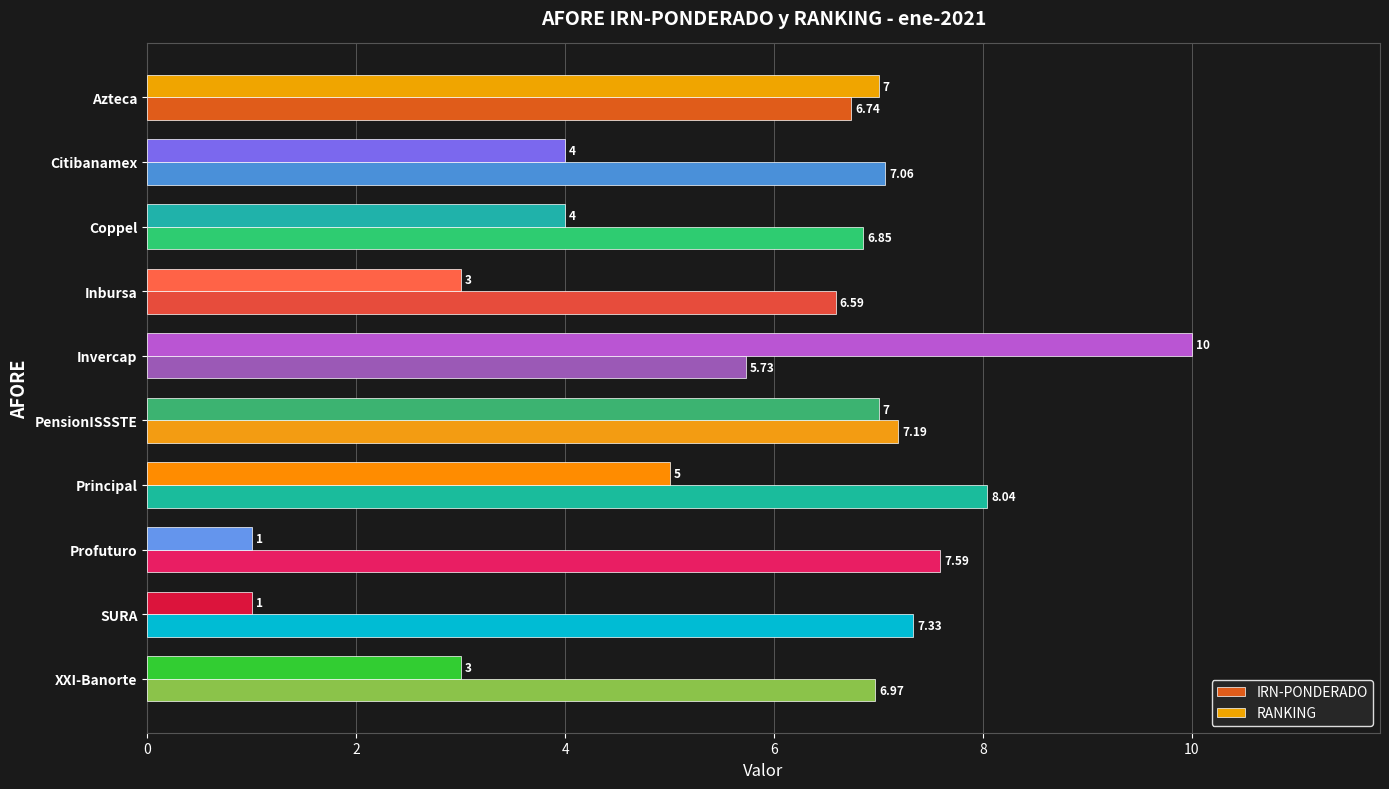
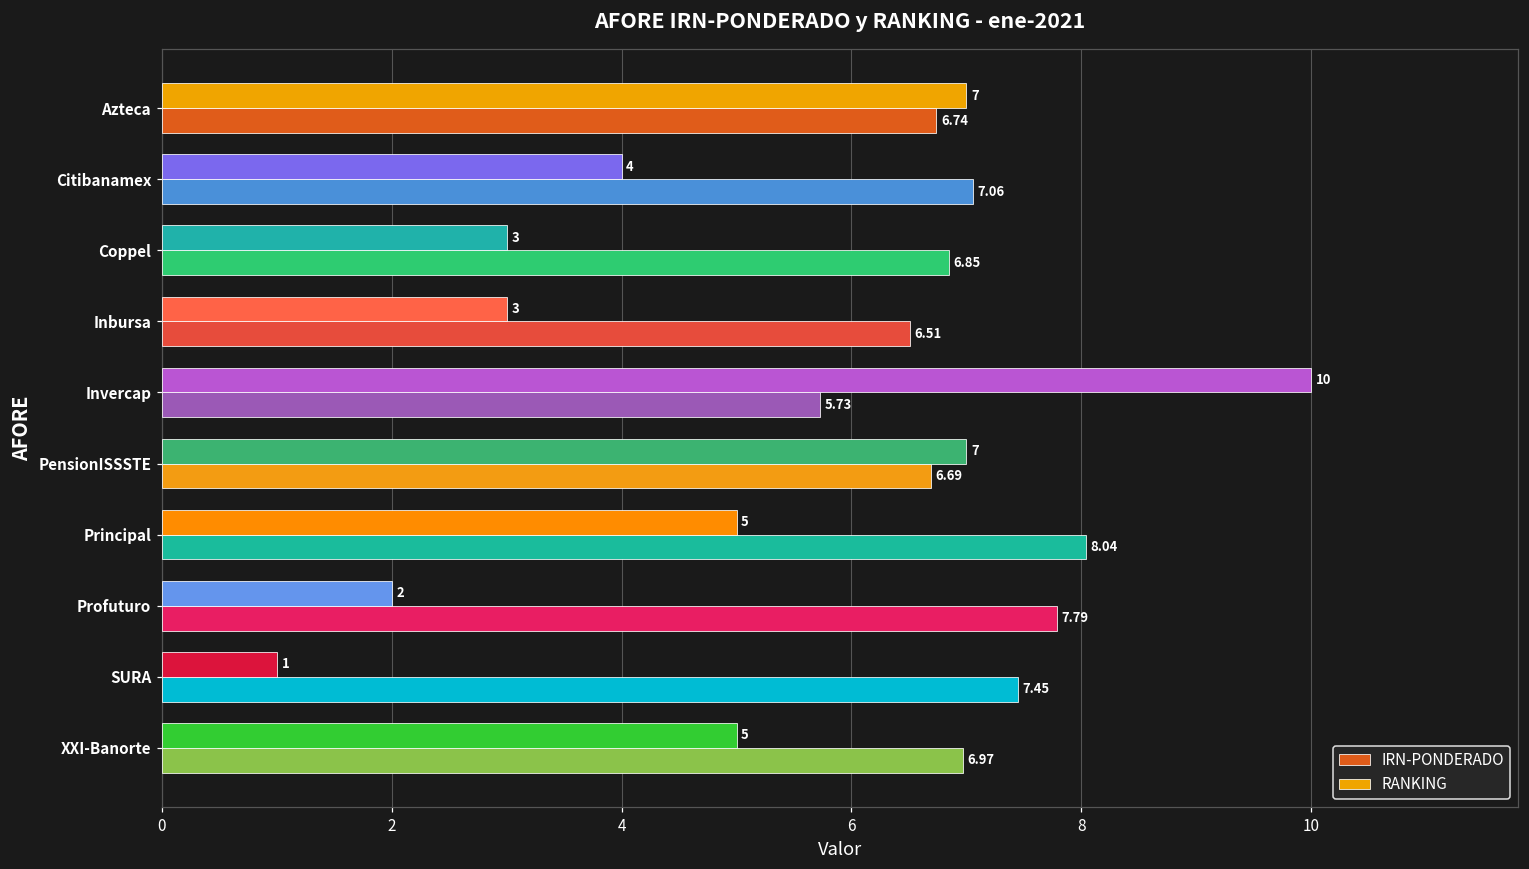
RANKING, Coppel: 4 -> 3
IRN-PONDERADO, Inbursa: 6.59 -> 6.51
IRN-PONDERADO, PensionISSSTE: 7.19 -> 6.69
RANKING, Profuturo: 1 -> 2
IRN-PONDERADO, Profuturo: 7.59 -> 7.79
IRN-PONDERADO, SURA: 7.33 -> 7.45
RANKING, XXI-Banorte: 3 -> 5
